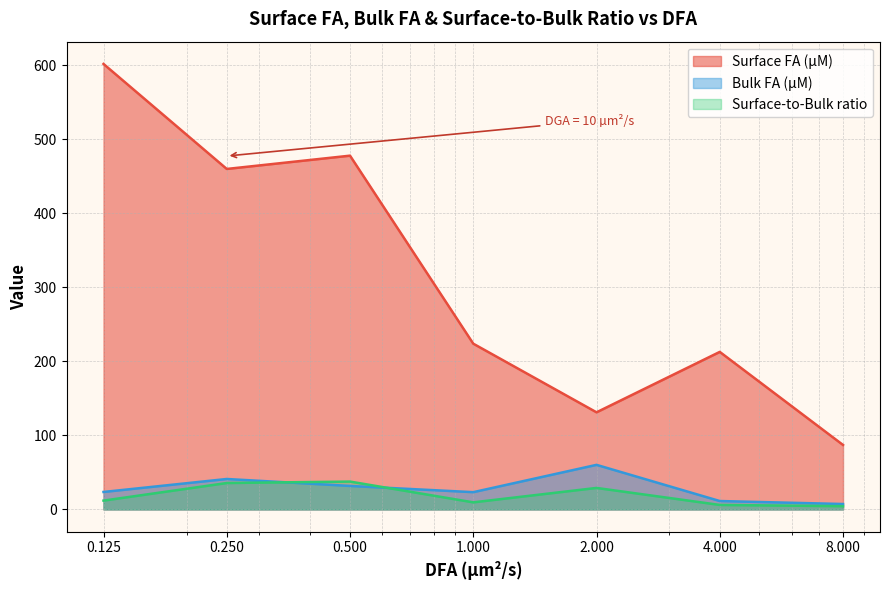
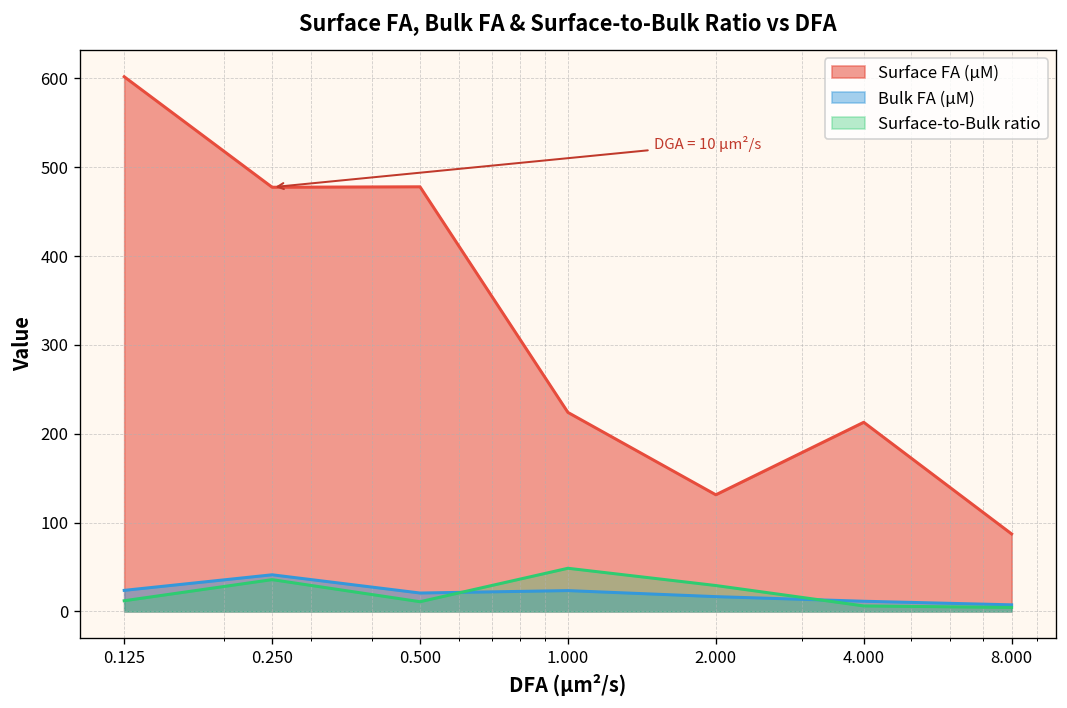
Surface FA (µM), 0.250: 460 -> 480
Bulk FA (µM), 0.500: 30 -> 20
Surface-to-Bulk ratio, 0.500: 40 -> 10
Surface-to-Bulk ratio, 1.000: 10 -> 50
Bulk FA (µM), 2.000: 60 -> 20
